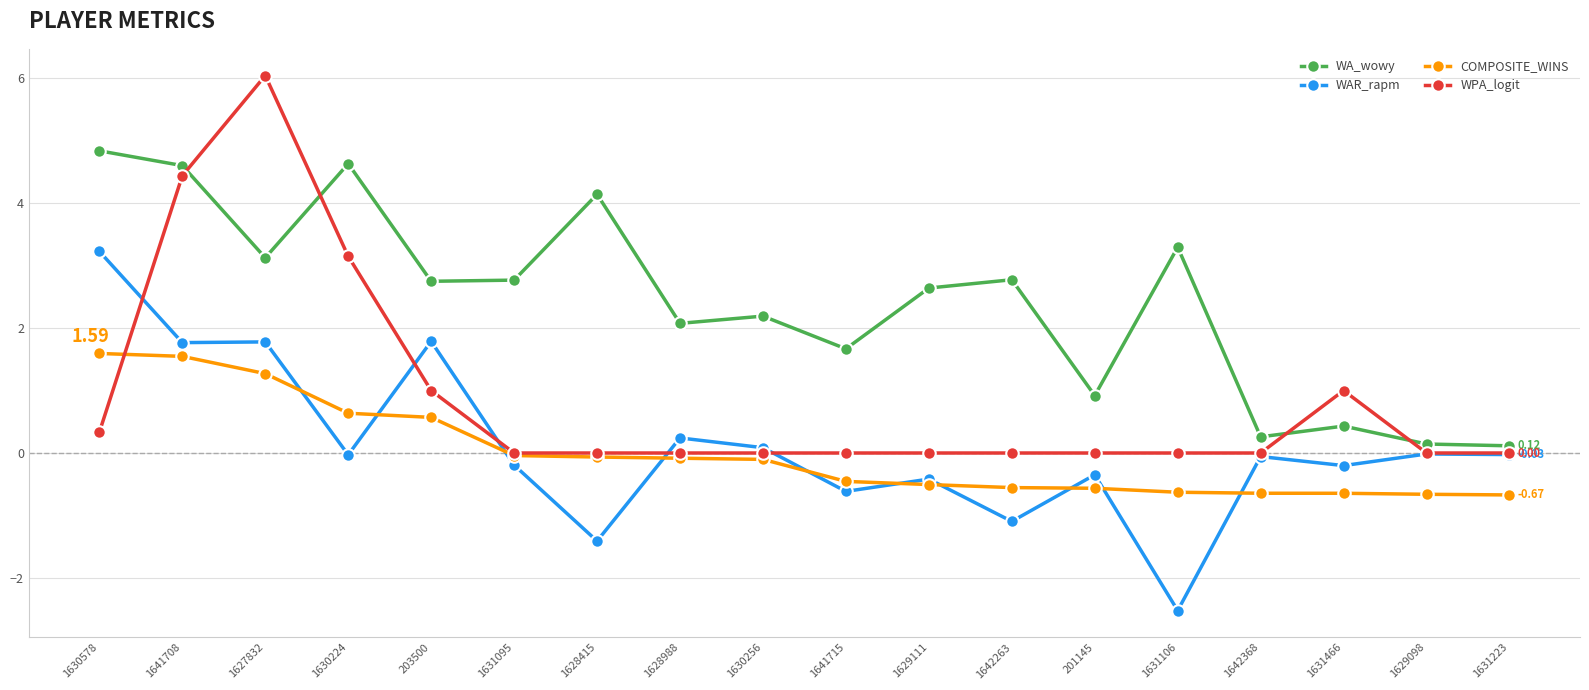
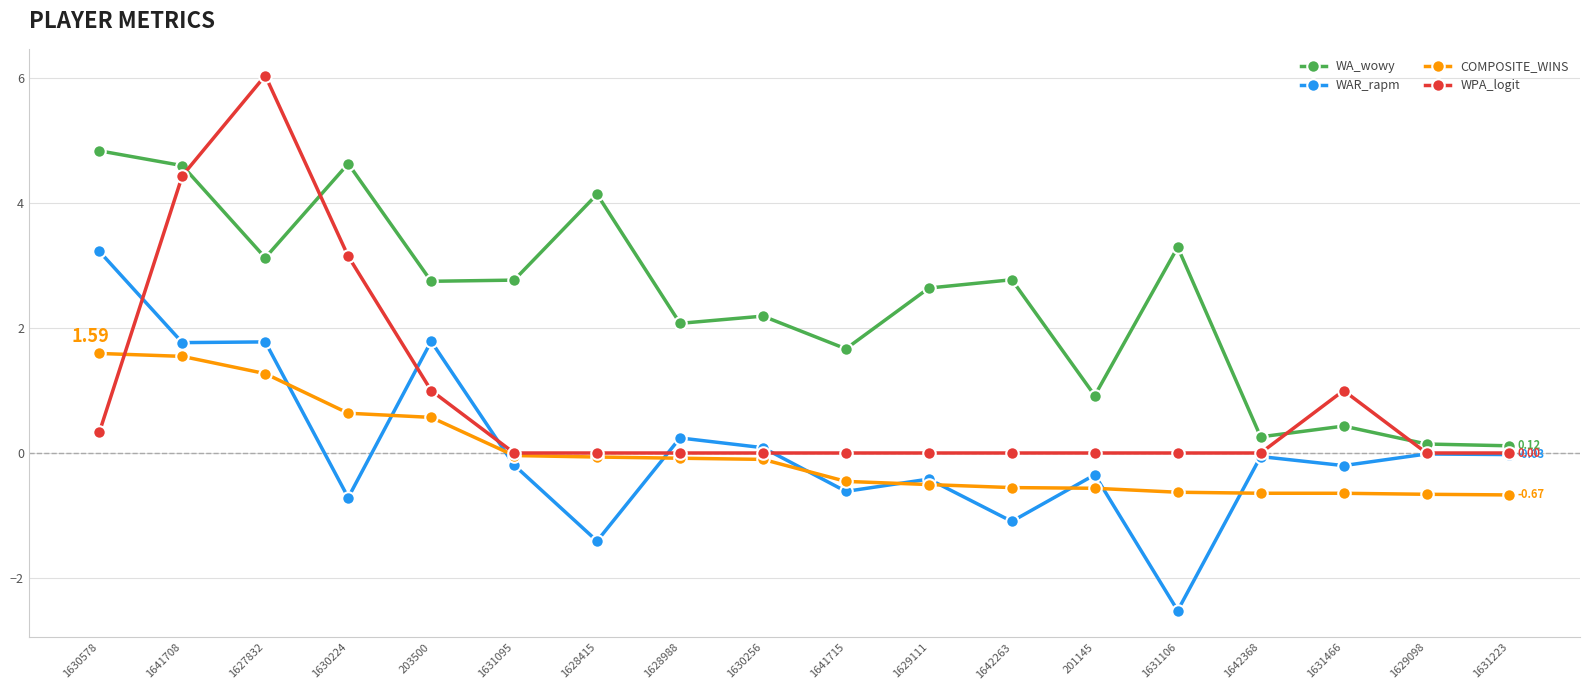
WAR_rapm, 1630224: 0.0 -> -0.7
